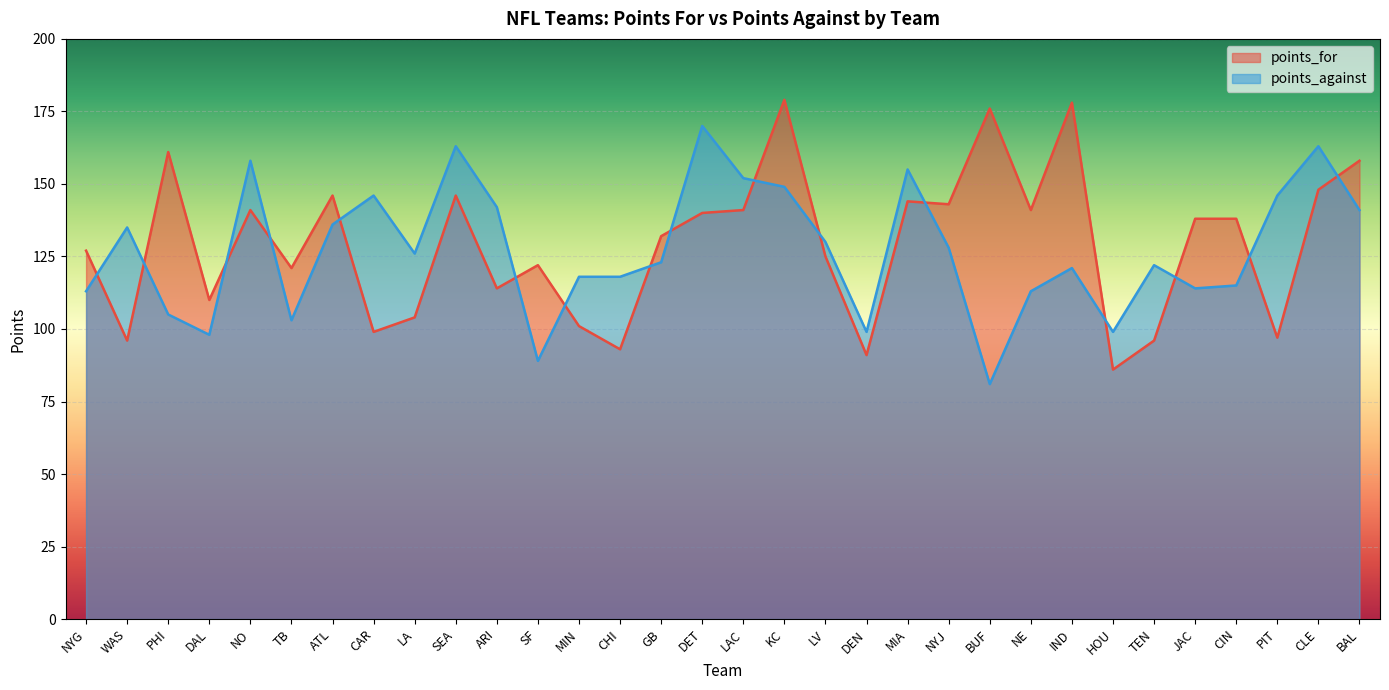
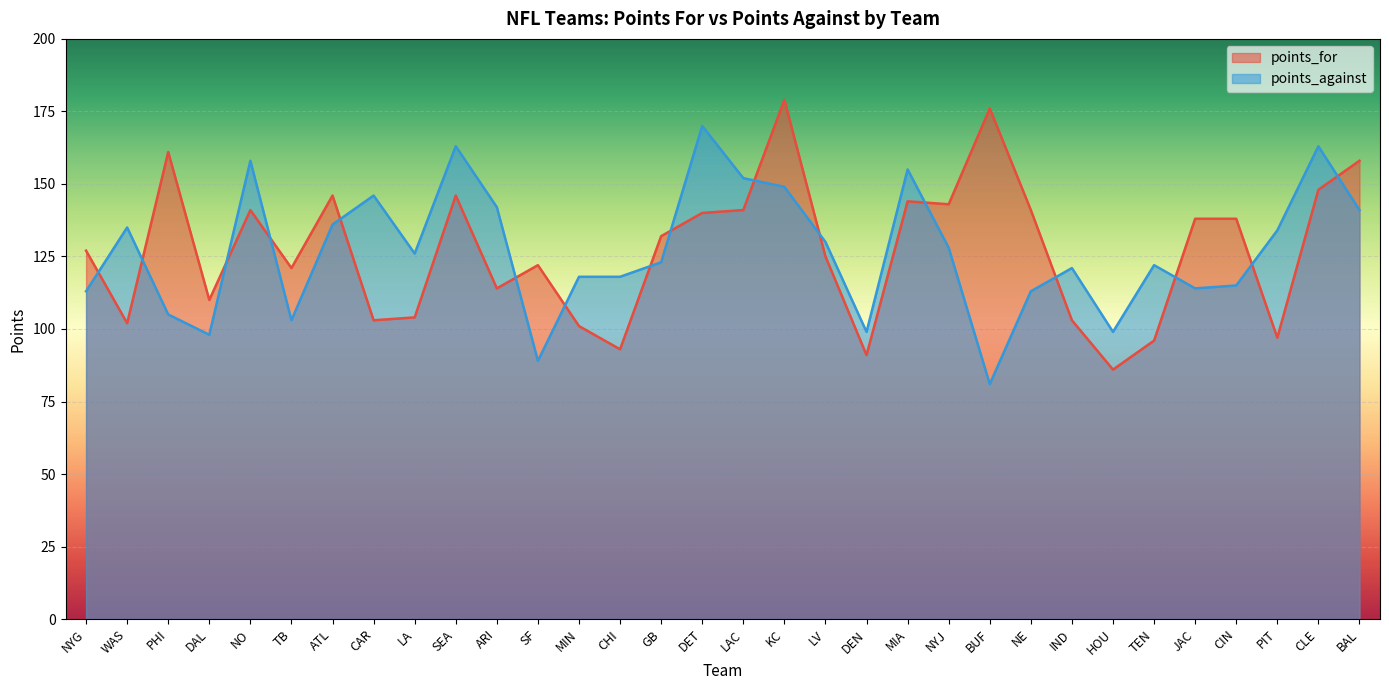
points_for, WAS: 96 -> 102
points_for, CAR: 99 -> 103
points_for, IND: 178 -> 103
points_against, PIT: 146 -> 134
